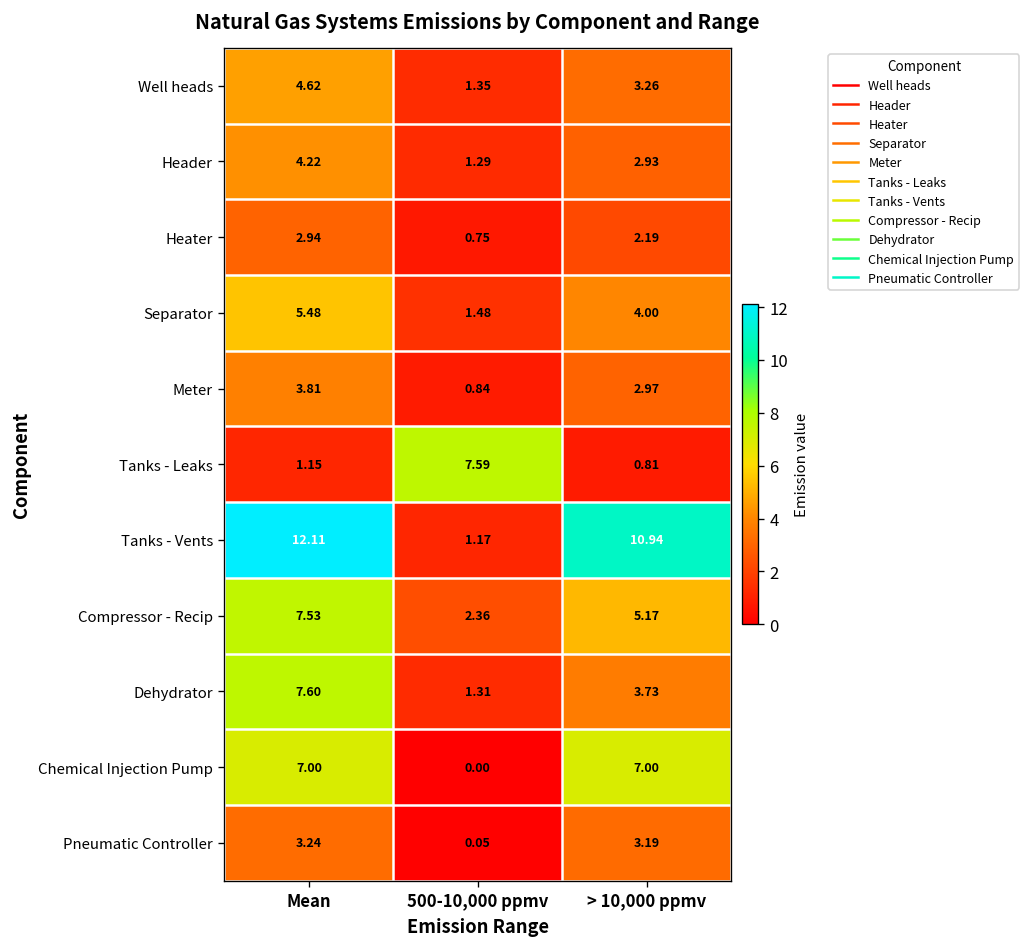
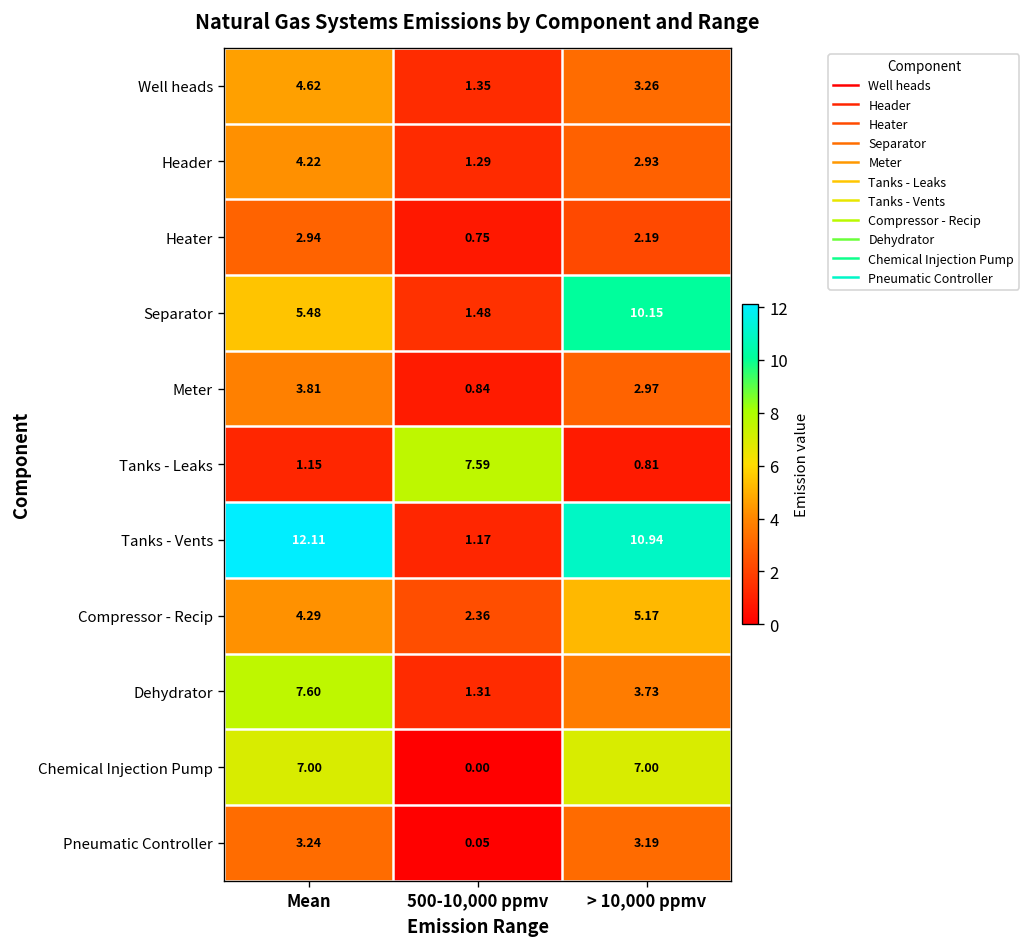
Separator, > 10,000 ppmv: 4.00 -> 10.15
Compressor - Recip, Mean: 7.53 -> 4.29
